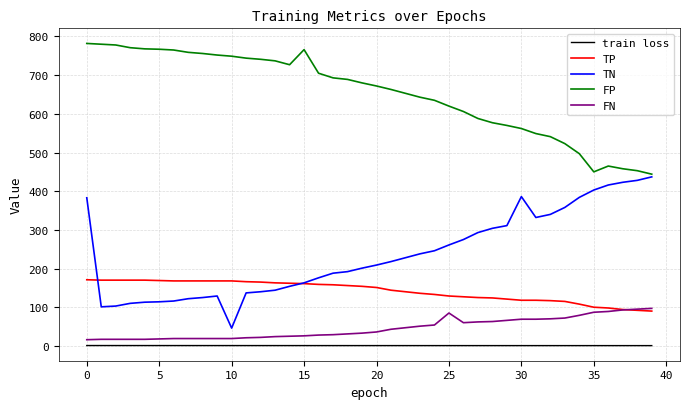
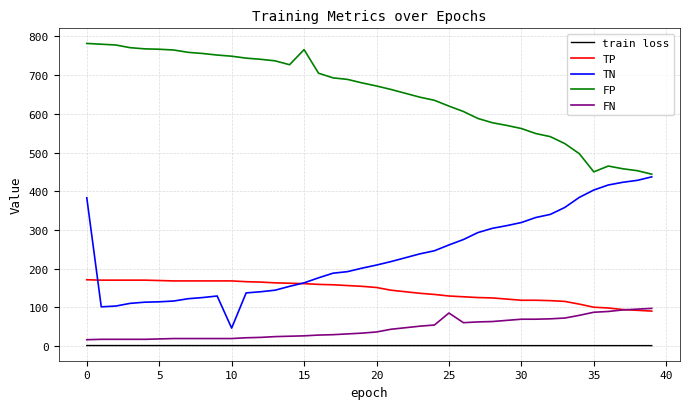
TN, 30: 390 -> 320
